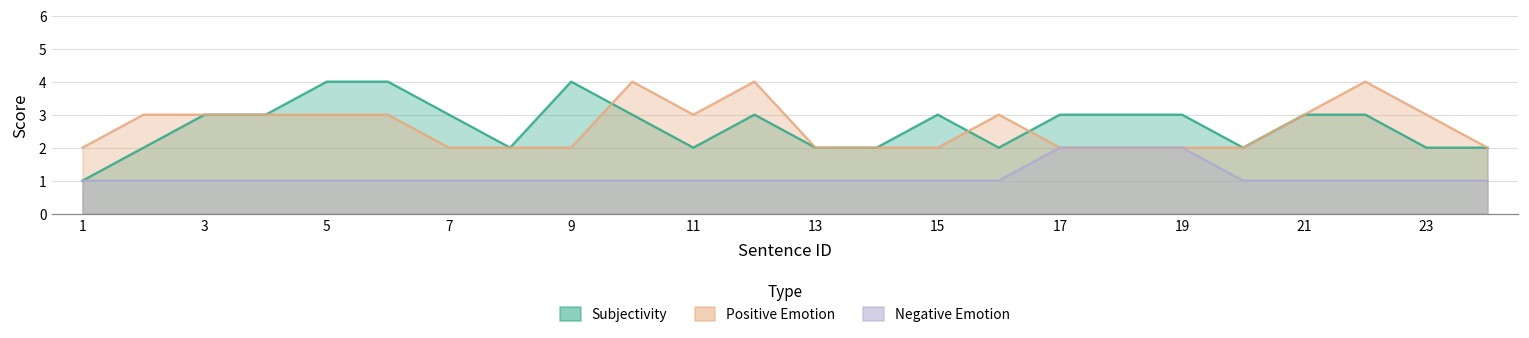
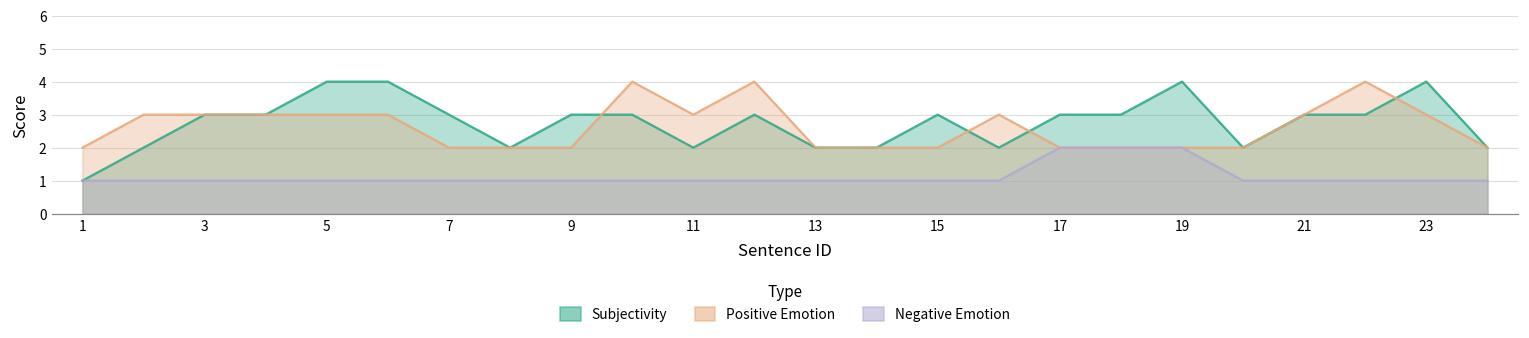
Subjectivity, 9: 4 -> 3
Subjectivity, 19: 3 -> 4
Subjectivity, 23: 2 -> 4
